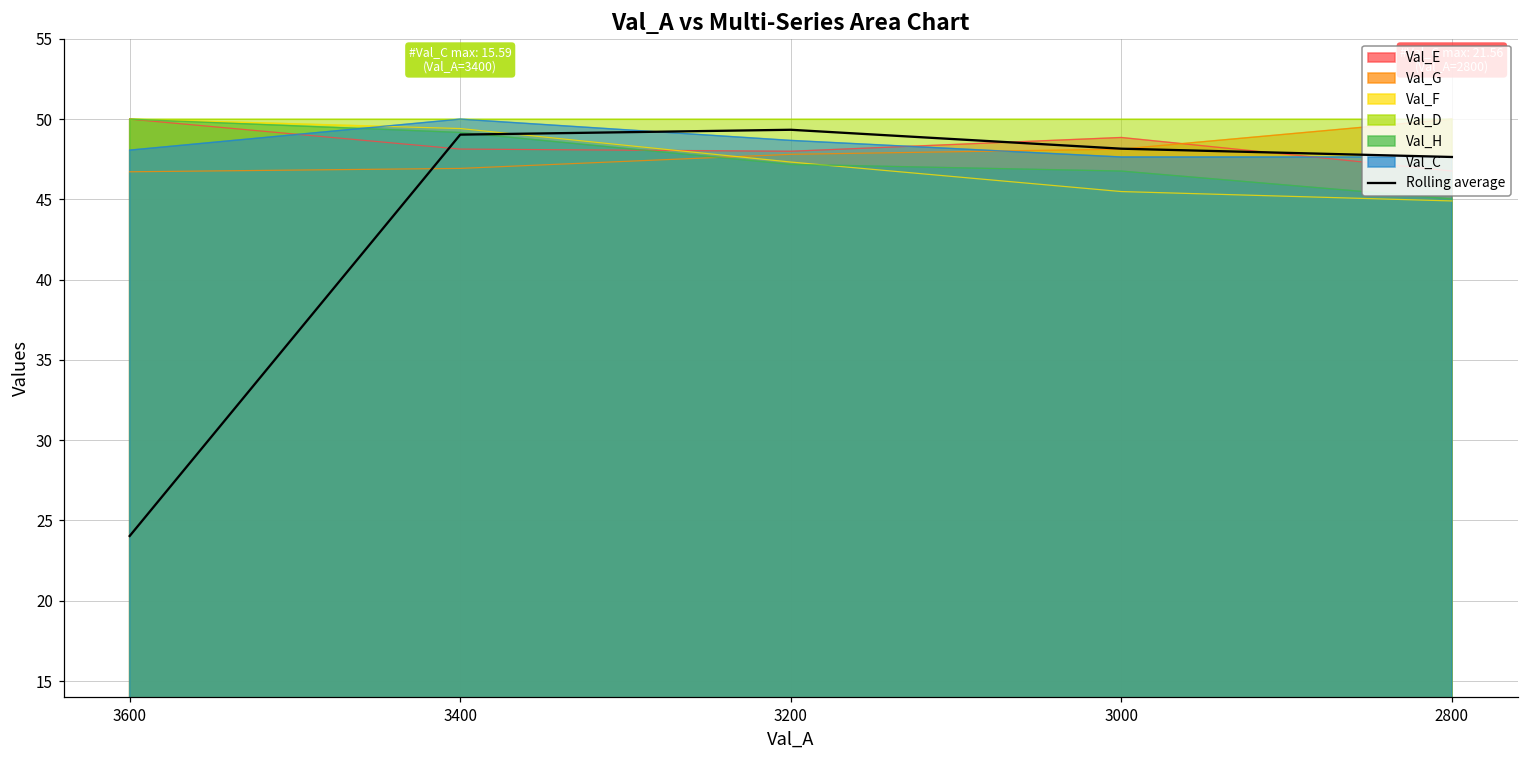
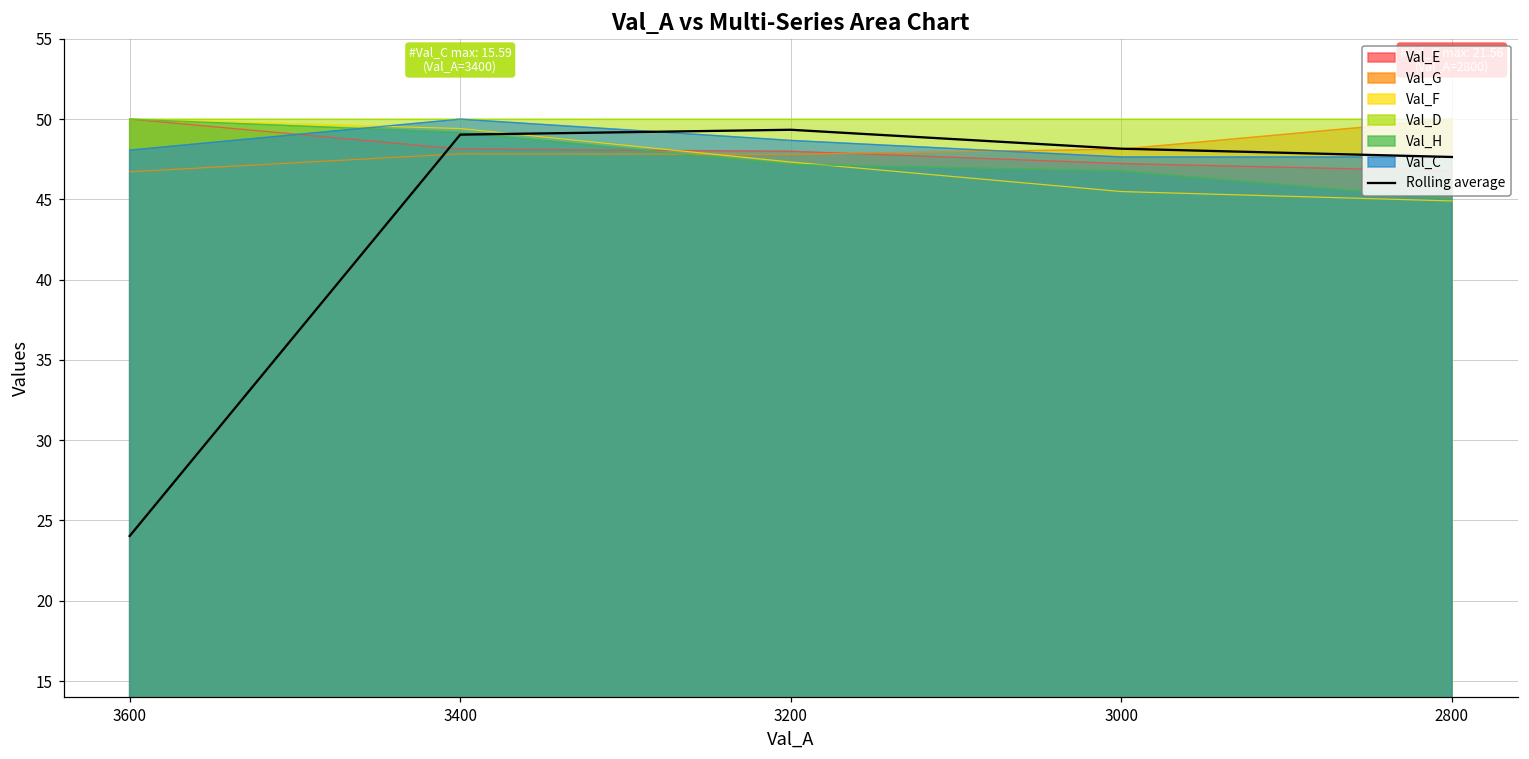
Val_G, 3400: 46.9 -> 47.8
Val_E, 3000: 48.9 -> 47.2
